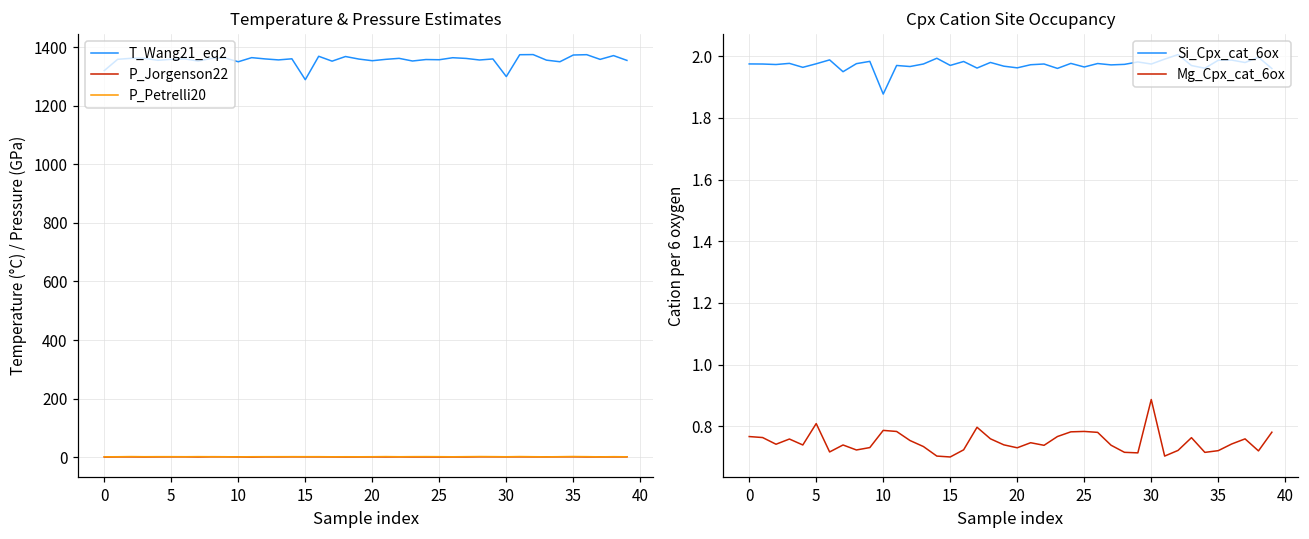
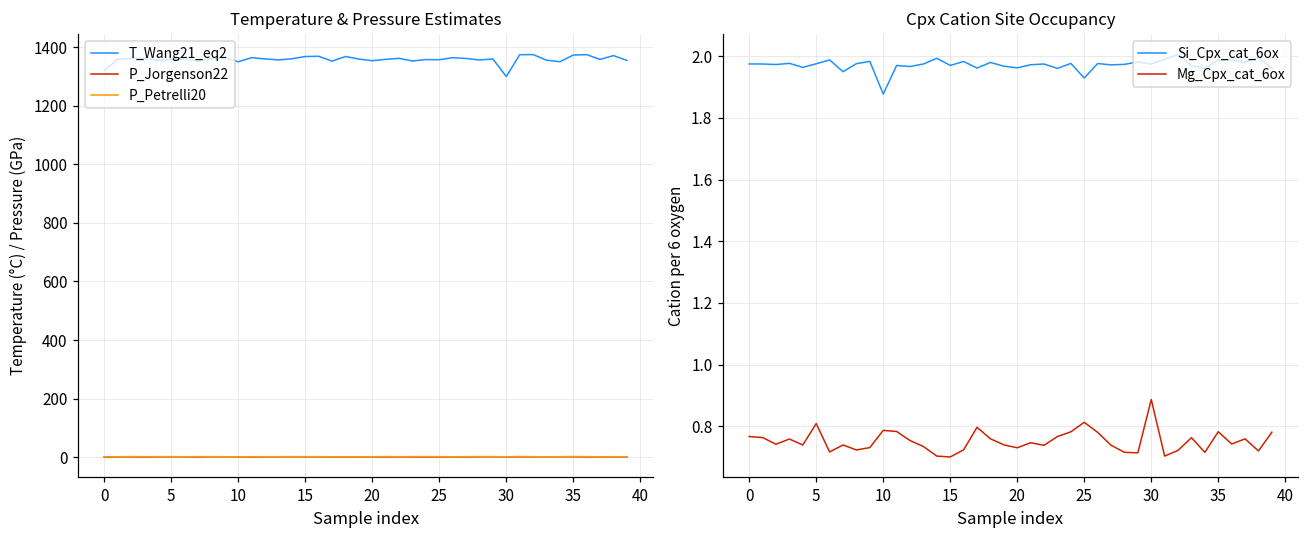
Temperature & Pressure Estimates, T_Wang21_eq2, 15: 1290 -> 1370
Cpx Cation Site Occupancy, Si_Cpx_cat_6ox, 25: 1.97 -> 1.93
Cpx Cation Site Occupancy, Mg_Cpx_cat_6ox, 25: 0.78 -> 0.81
Cpx Cation Site Occupancy, Mg_Cpx_cat_6ox, 35: 0.72 -> 0.78
